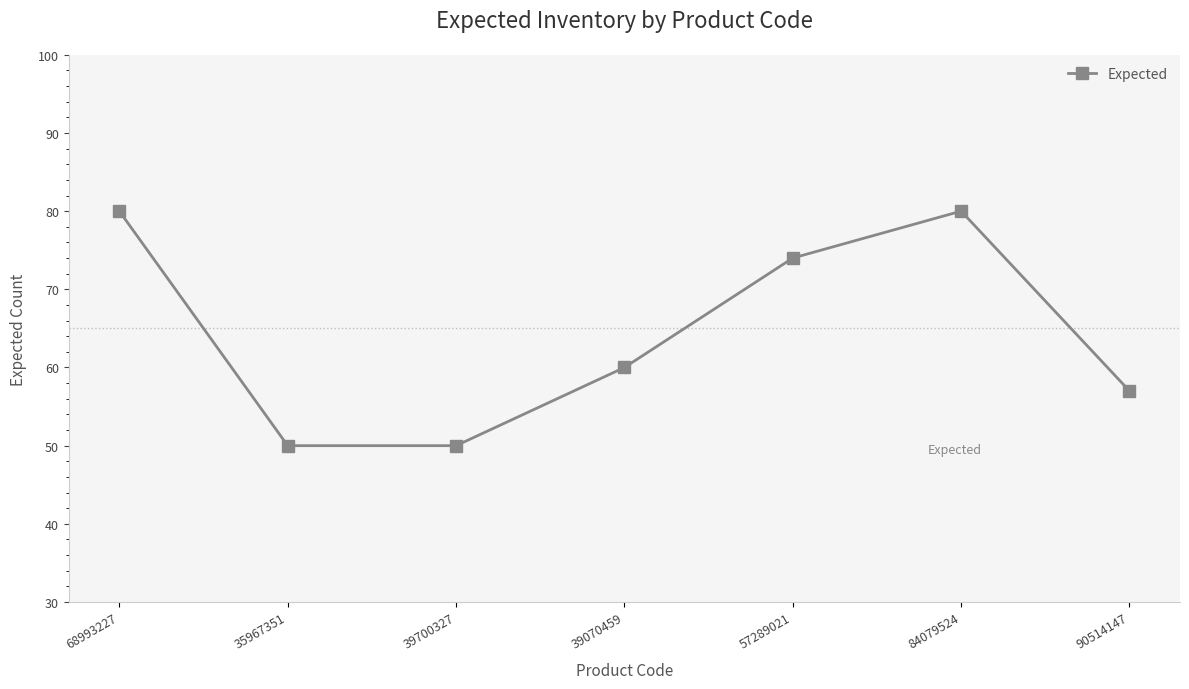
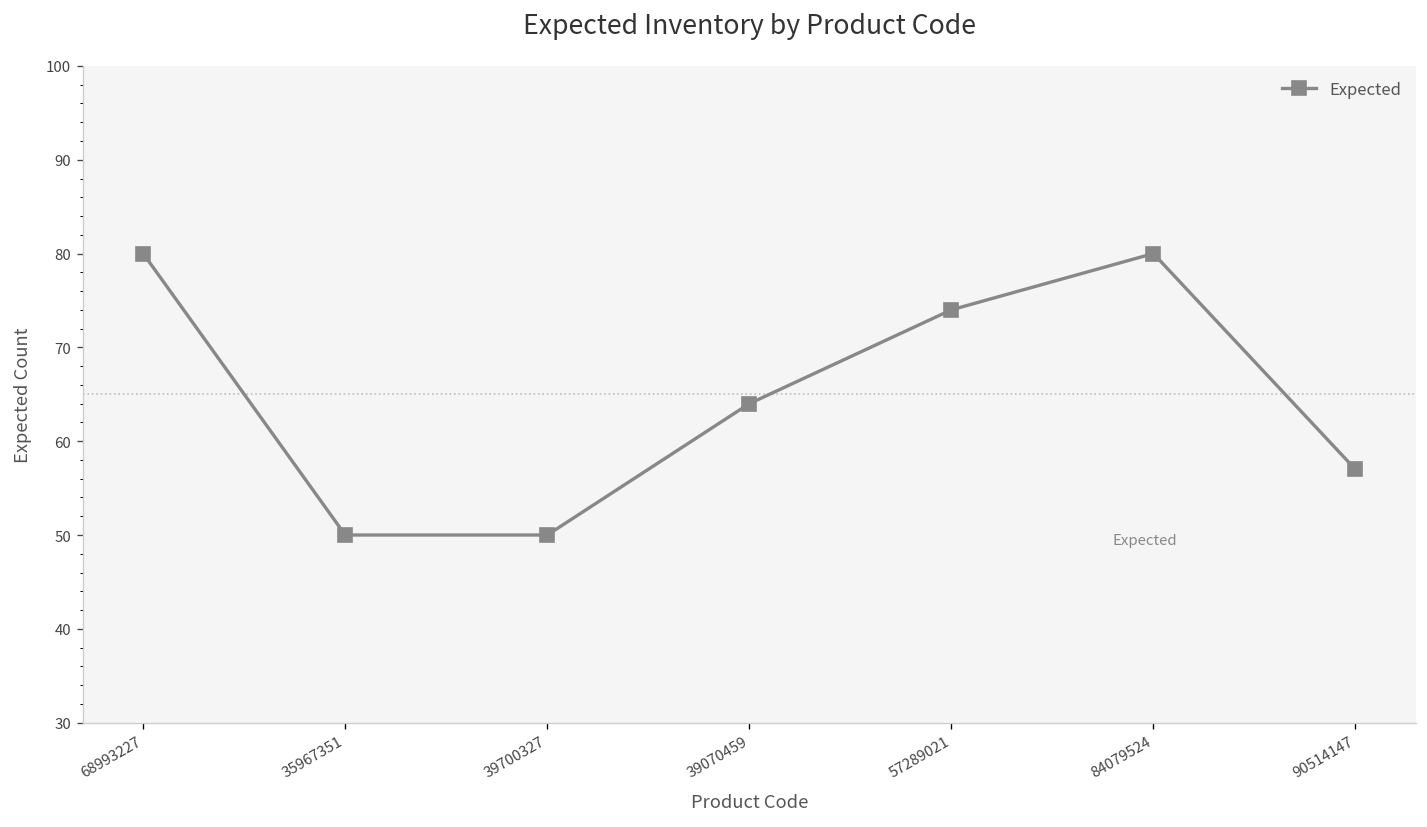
39070459: 60 -> 64
